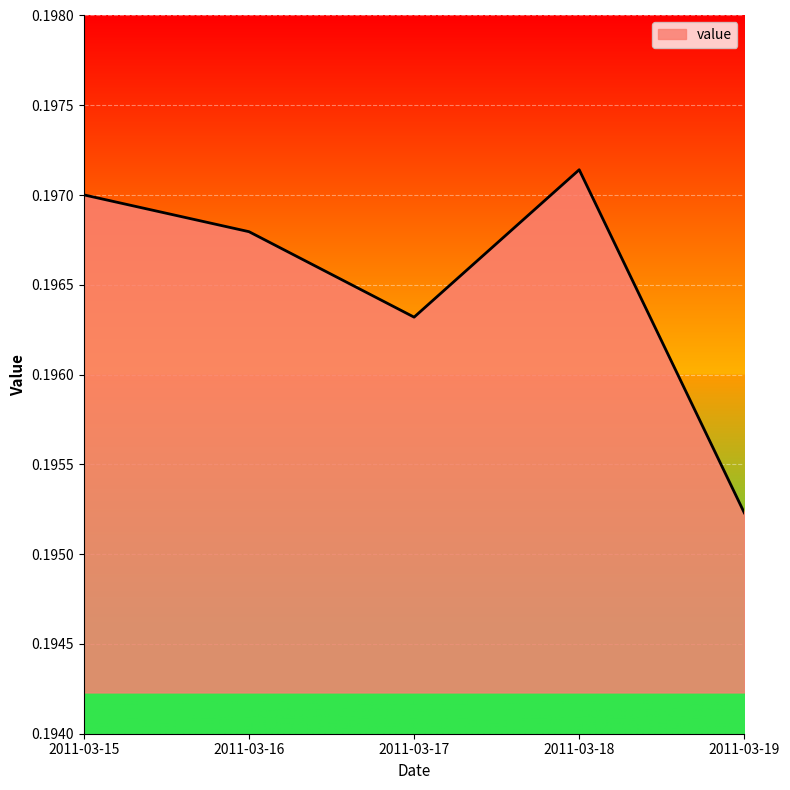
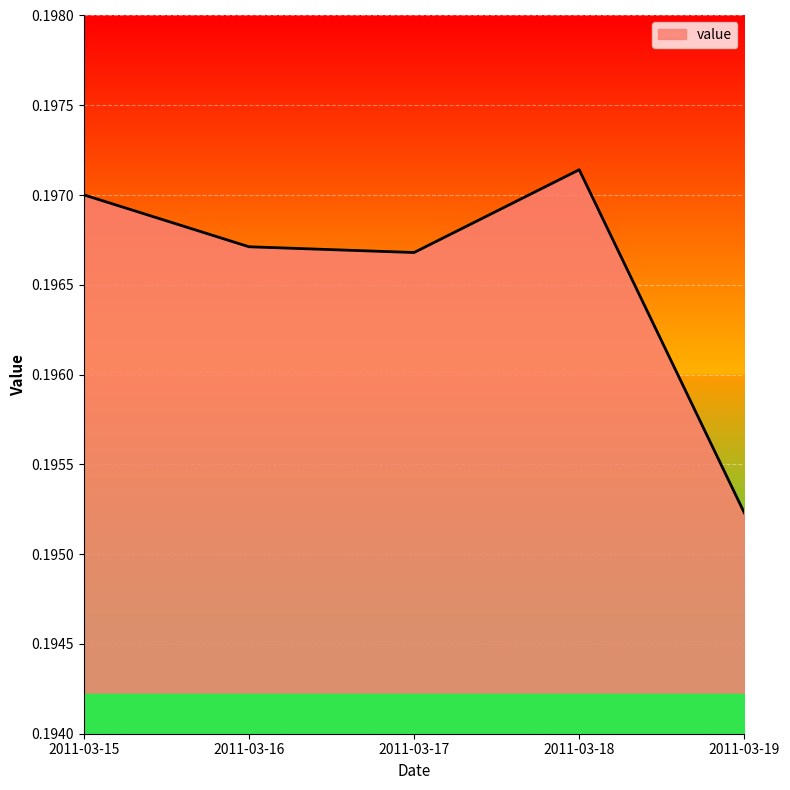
2011-03-16: 0.19680 -> 0.19671
2011-03-17: 0.19632 -> 0.19668
